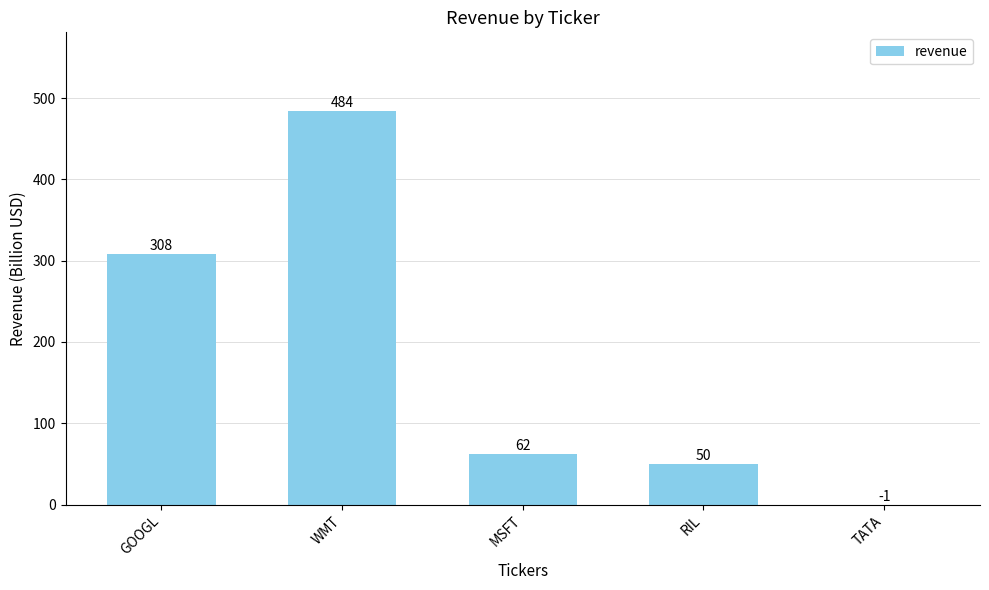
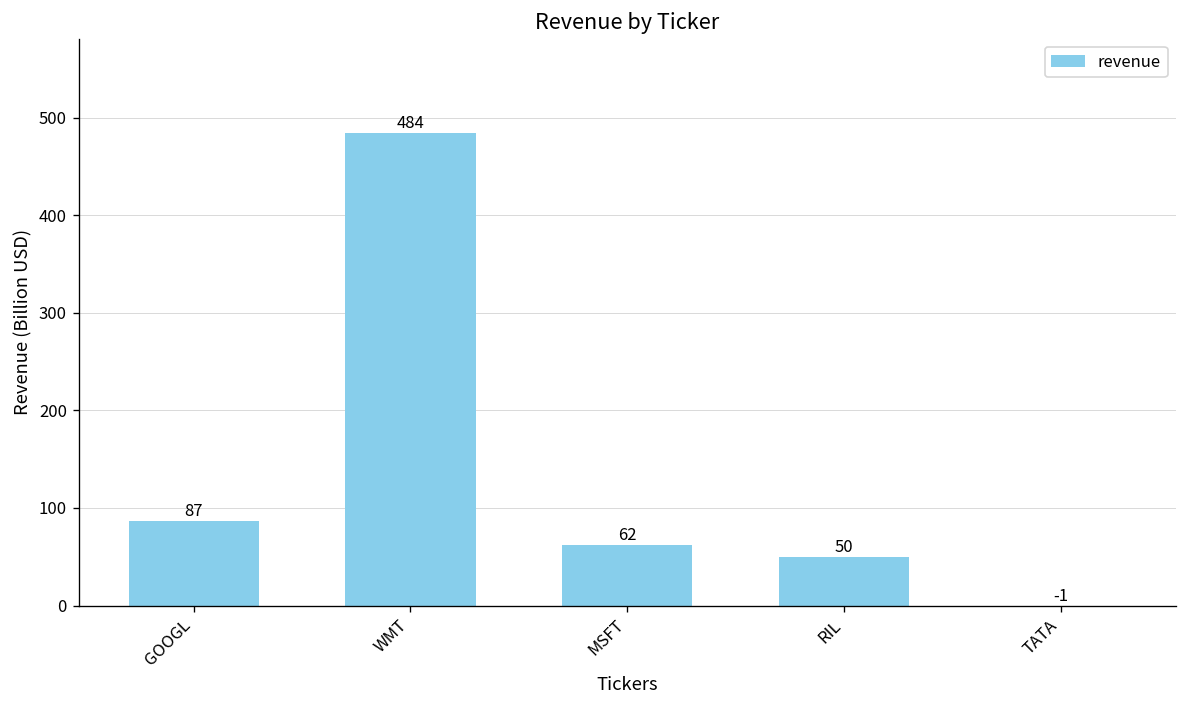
GOOGL: 308 -> 87
